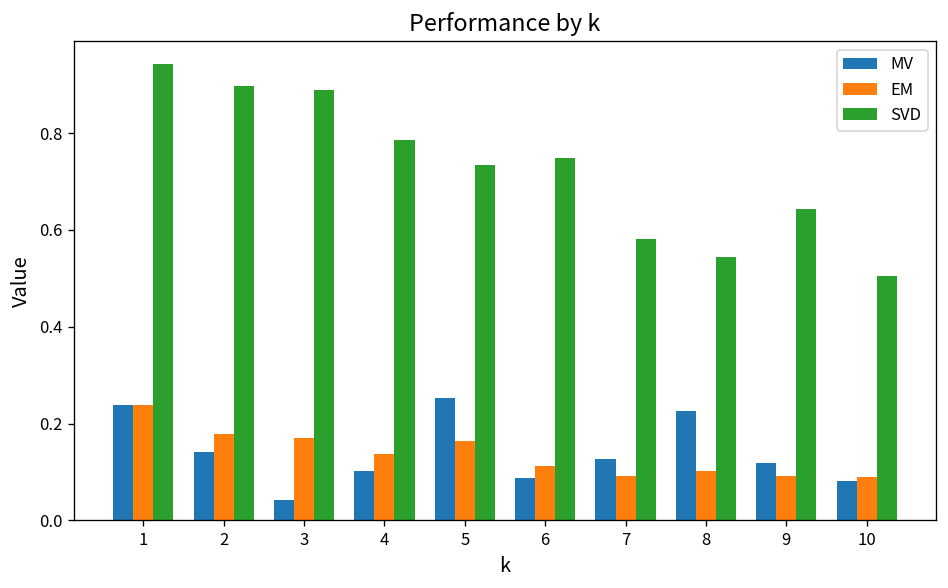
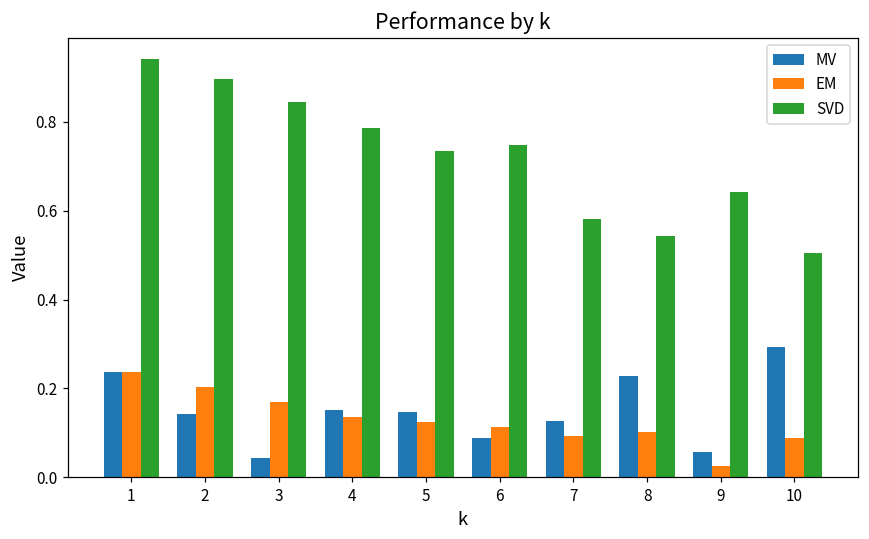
EM, 2: 0.18 -> 0.20
SVD, 3: 0.89 -> 0.85
MV, 4: 0.10 -> 0.15
MV, 5: 0.25 -> 0.15
EM, 5: 0.16 -> 0.12
MV, 9: 0.12 -> 0.06
EM, 9: 0.09 -> 0.03
MV, 10: 0.08 -> 0.29
